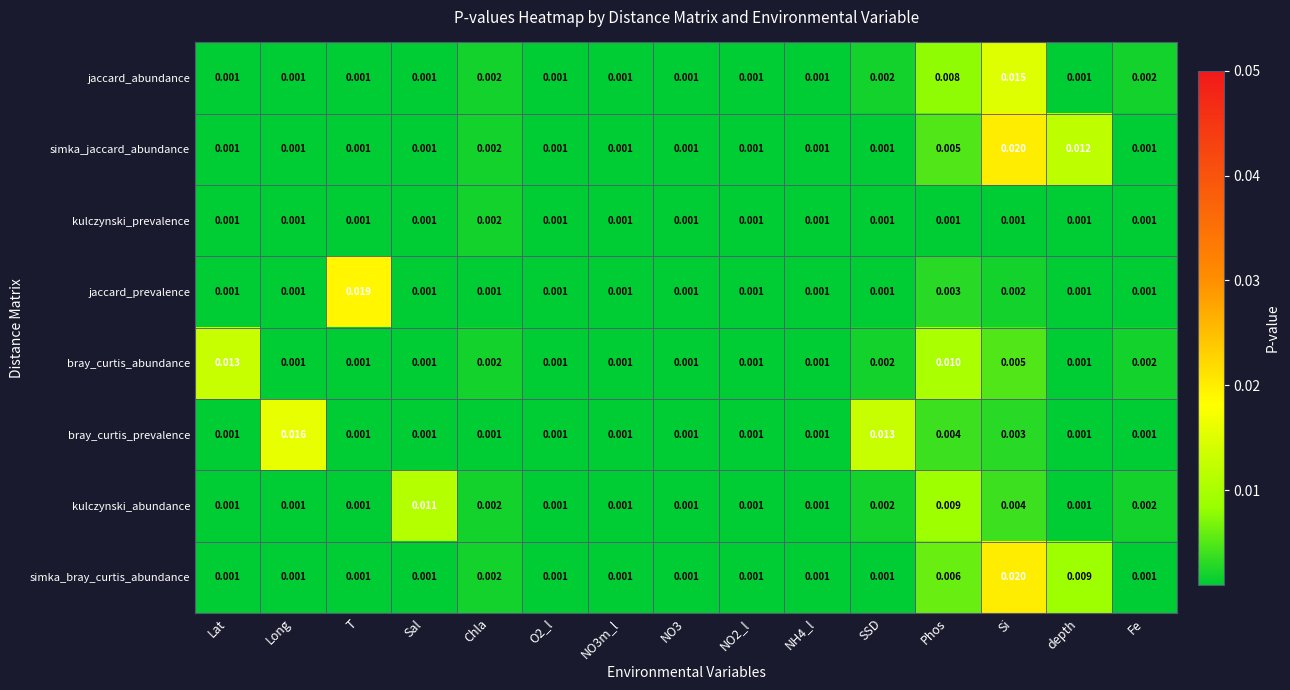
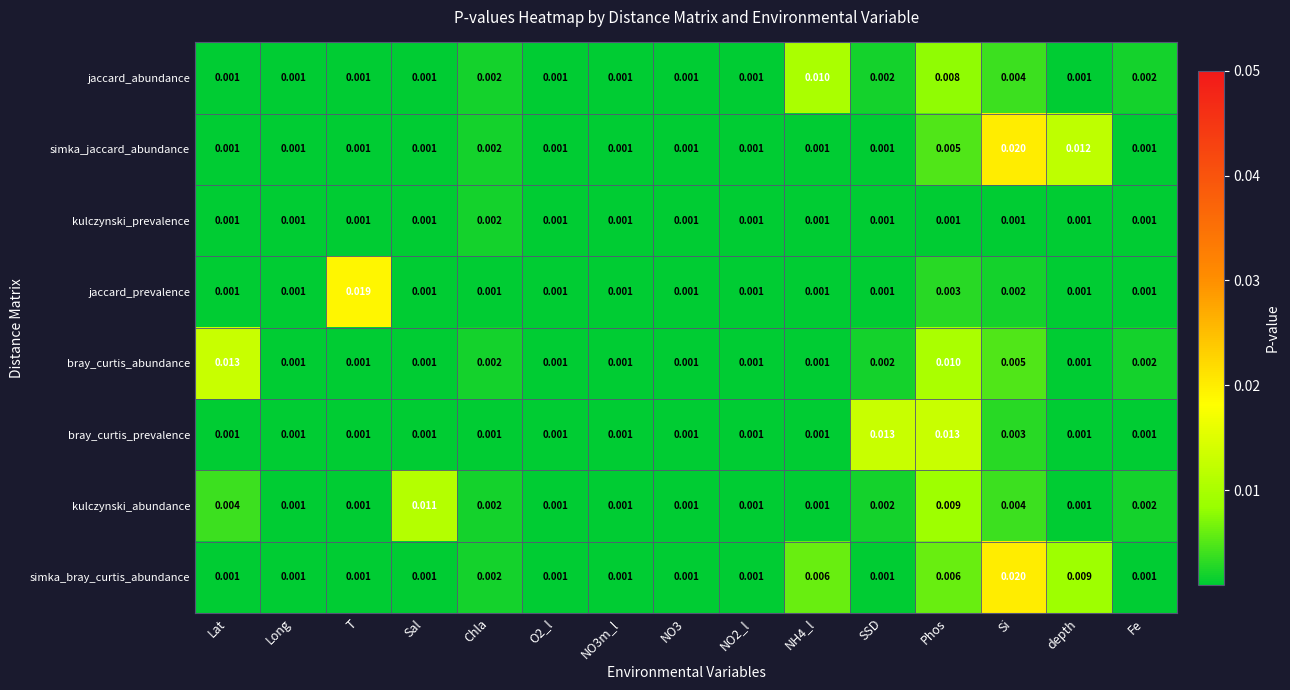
jaccard_abundance, NH4_l: 0.001 -> 0.010
jaccard_abundance, Si: 0.015 -> 0.004
bray_curtis_prevalence, Long: 0.016 -> 0.001
bray_curtis_prevalence, Phos: 0.004 -> 0.013
kulczynski_abundance, Lat: 0.001 -> 0.004
simka_bray_curtis_abundance, NH4_l: 0.001 -> 0.006
